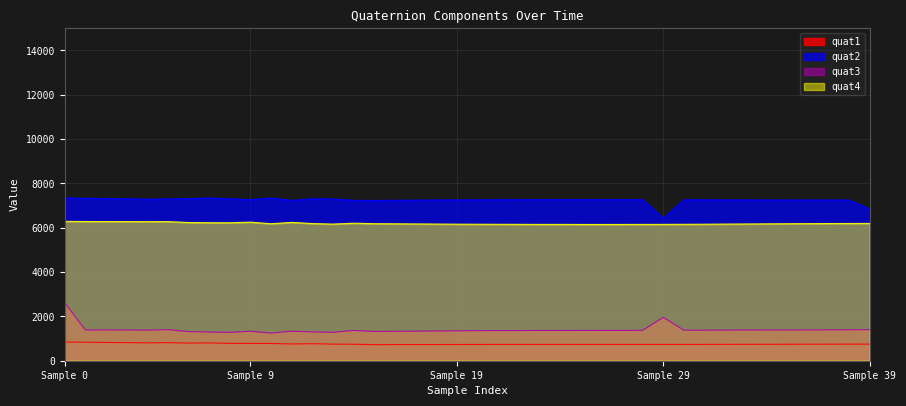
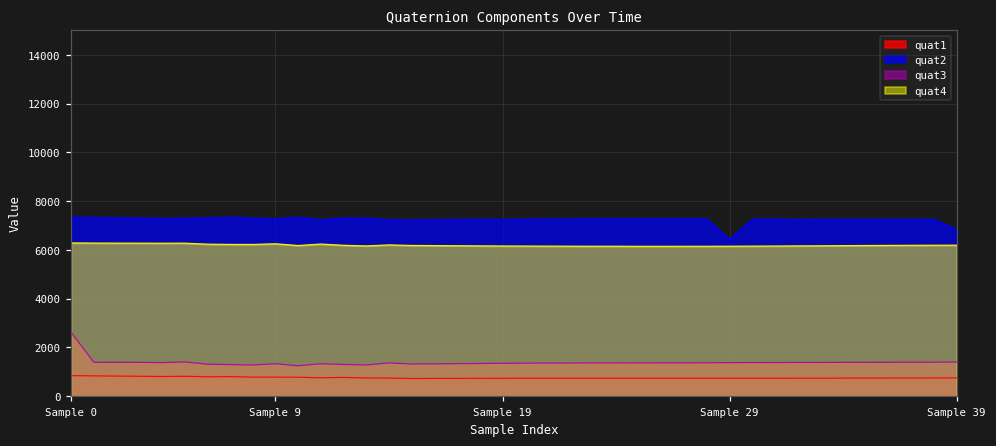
quat3, Sample 29: 2000 -> 1400
